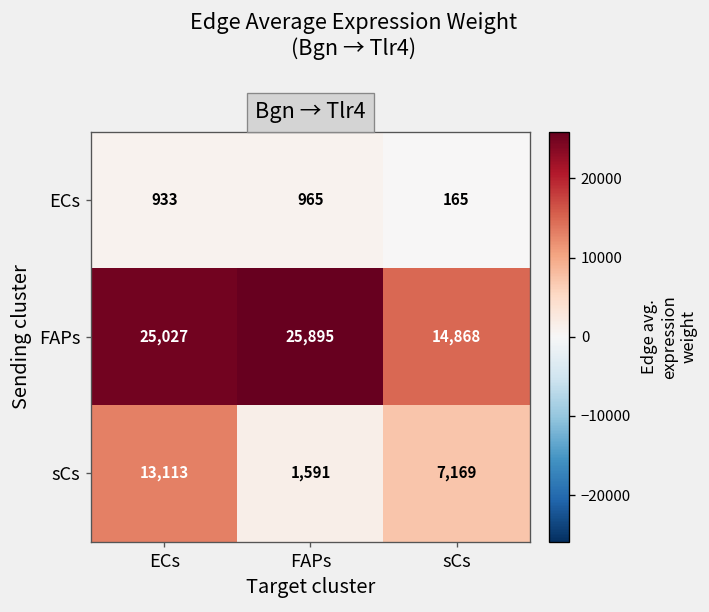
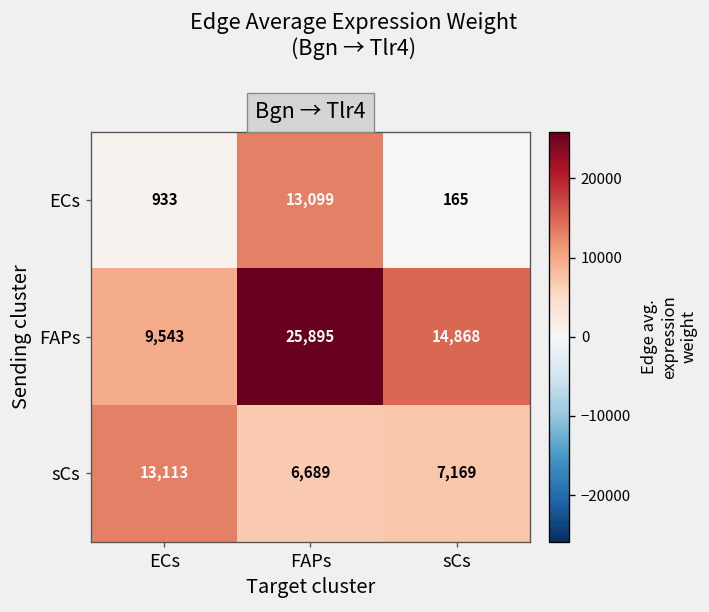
ECs, FAPs: 965 -> 13,099
FAPs, ECs: 25,027 -> 9,543
sCs, FAPs: 1,591 -> 6,689
